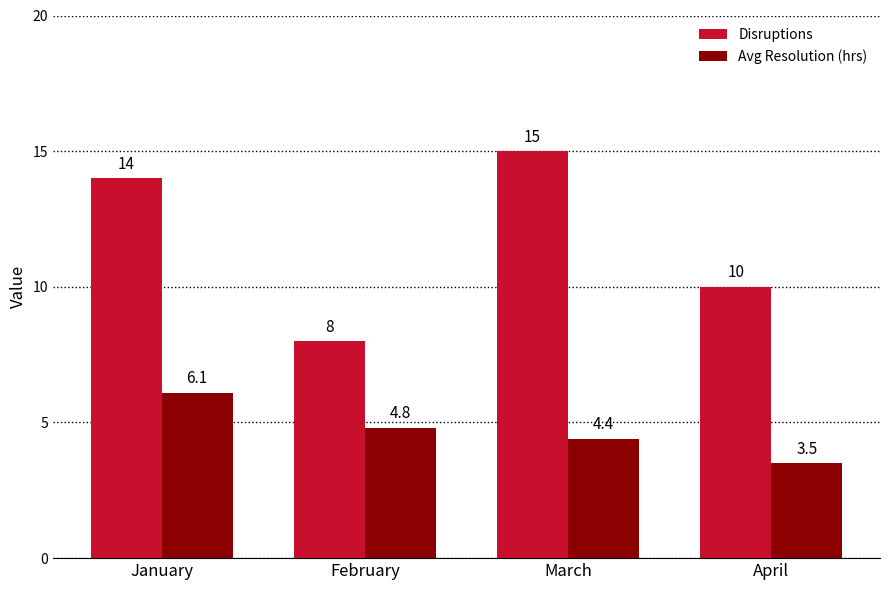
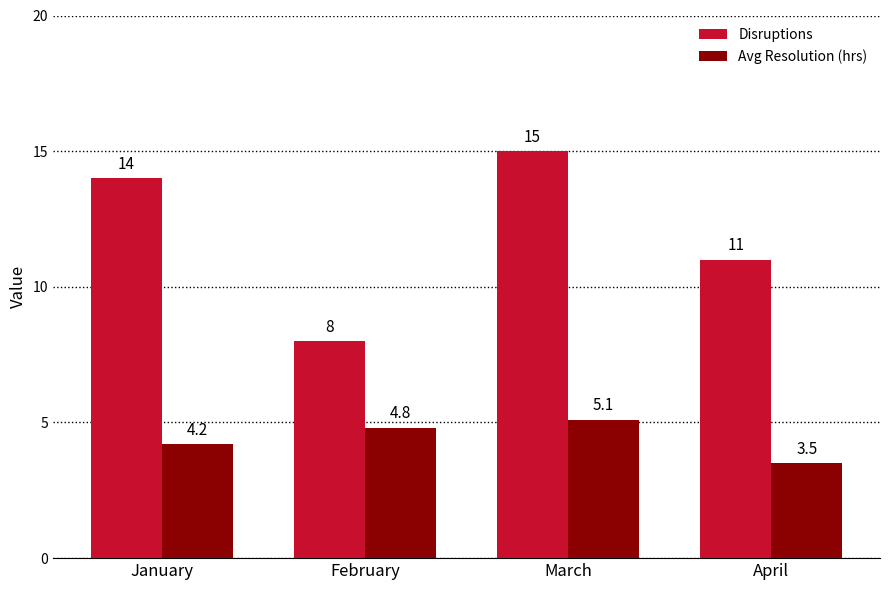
Avg Resolution (hrs), January: 6.1 -> 4.2
Avg Resolution (hrs), March: 4.4 -> 5.1
Disruptions, April: 10 -> 11
